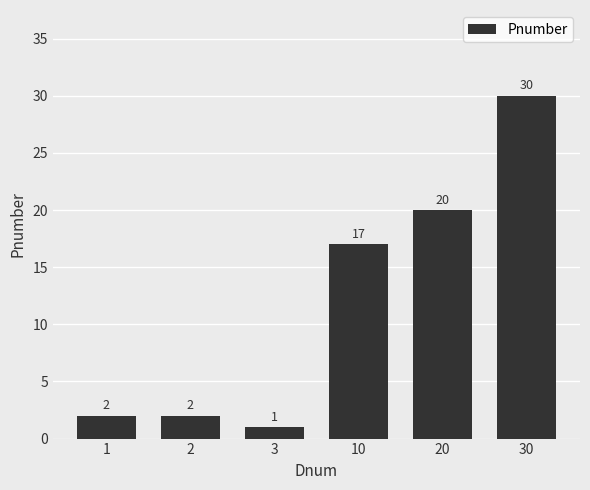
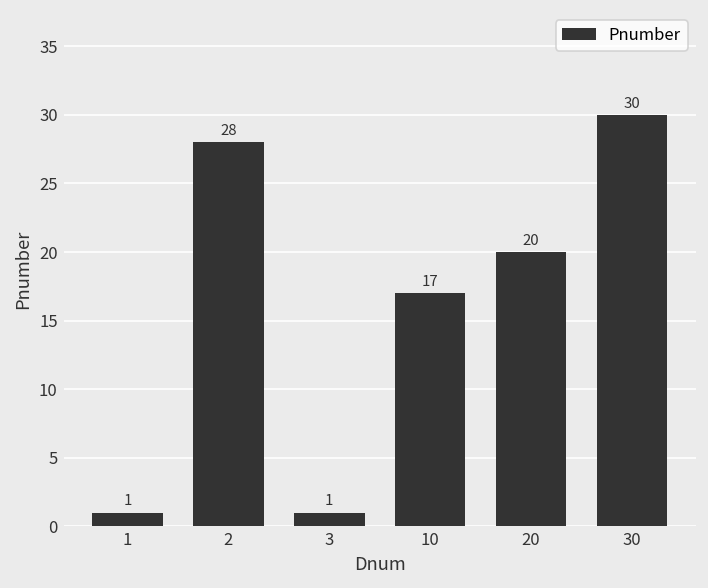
1: 2 -> 1
2: 2 -> 28
